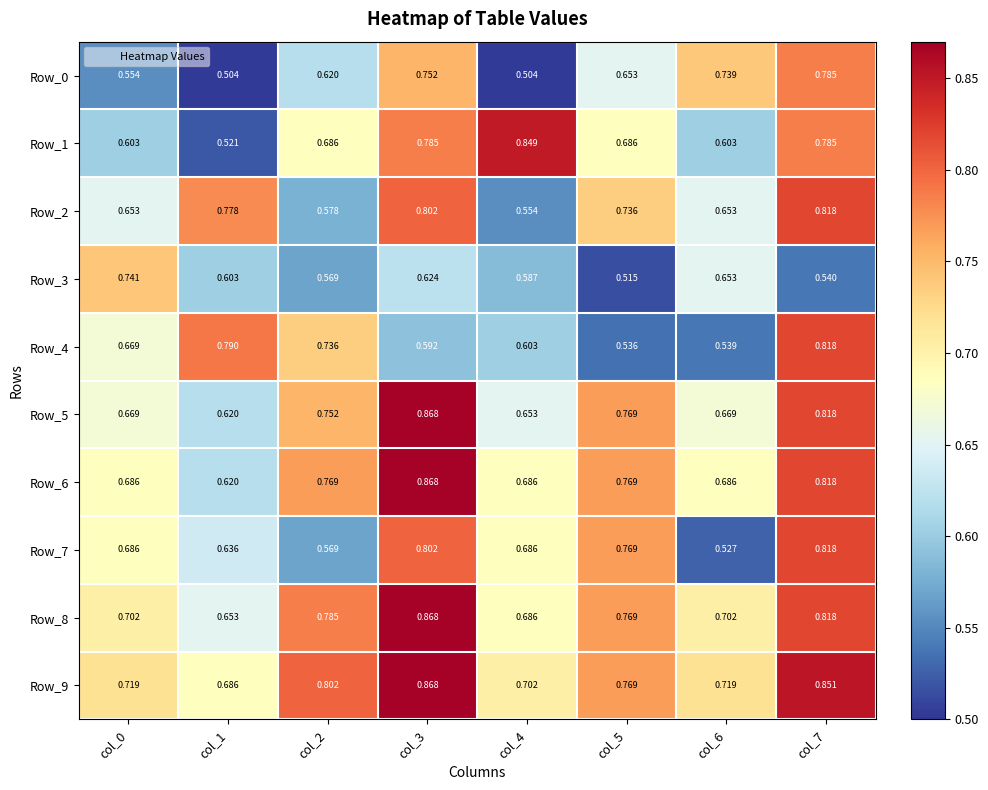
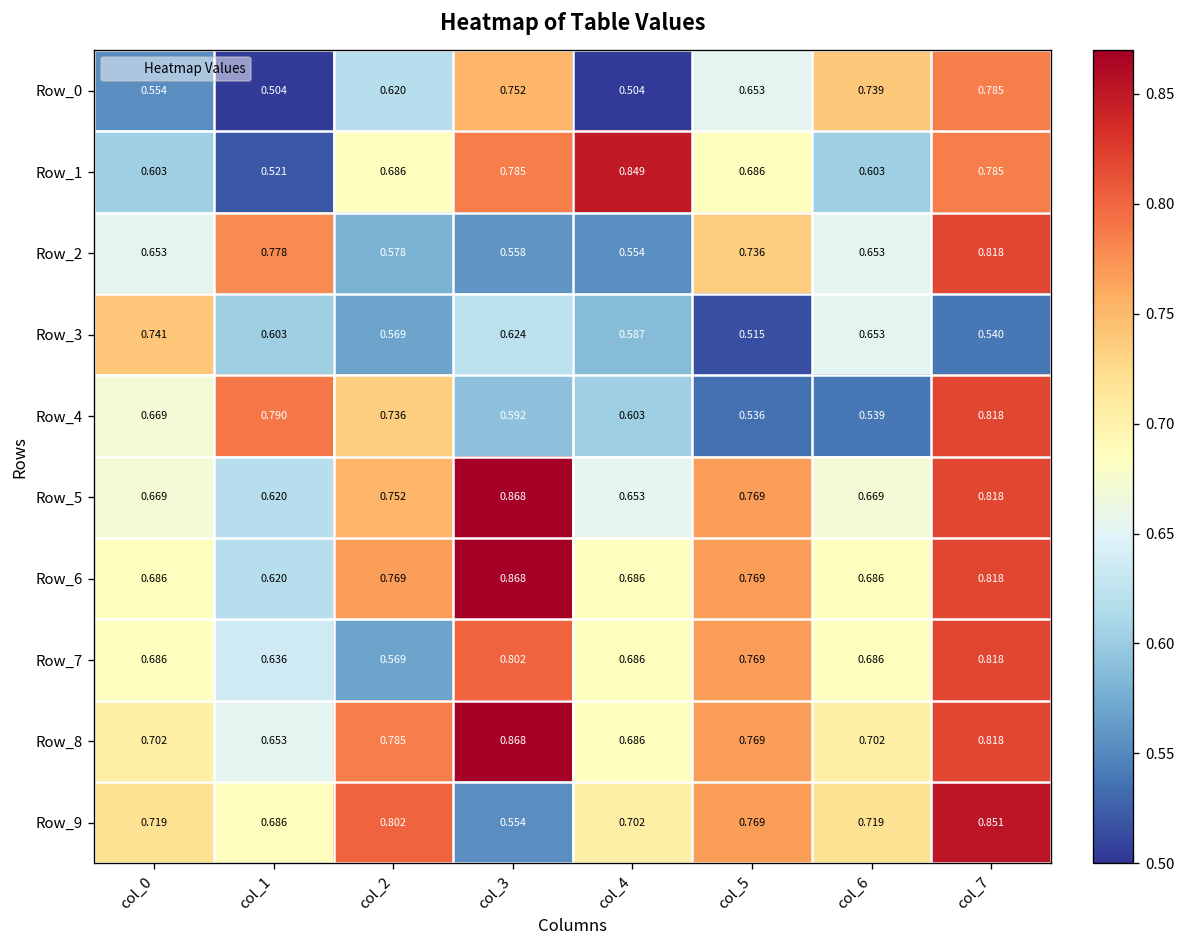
Row_2, col_3: 0.802 -> 0.558
Row_7, col_6: 0.527 -> 0.686
Row_9, col_3: 0.868 -> 0.554
